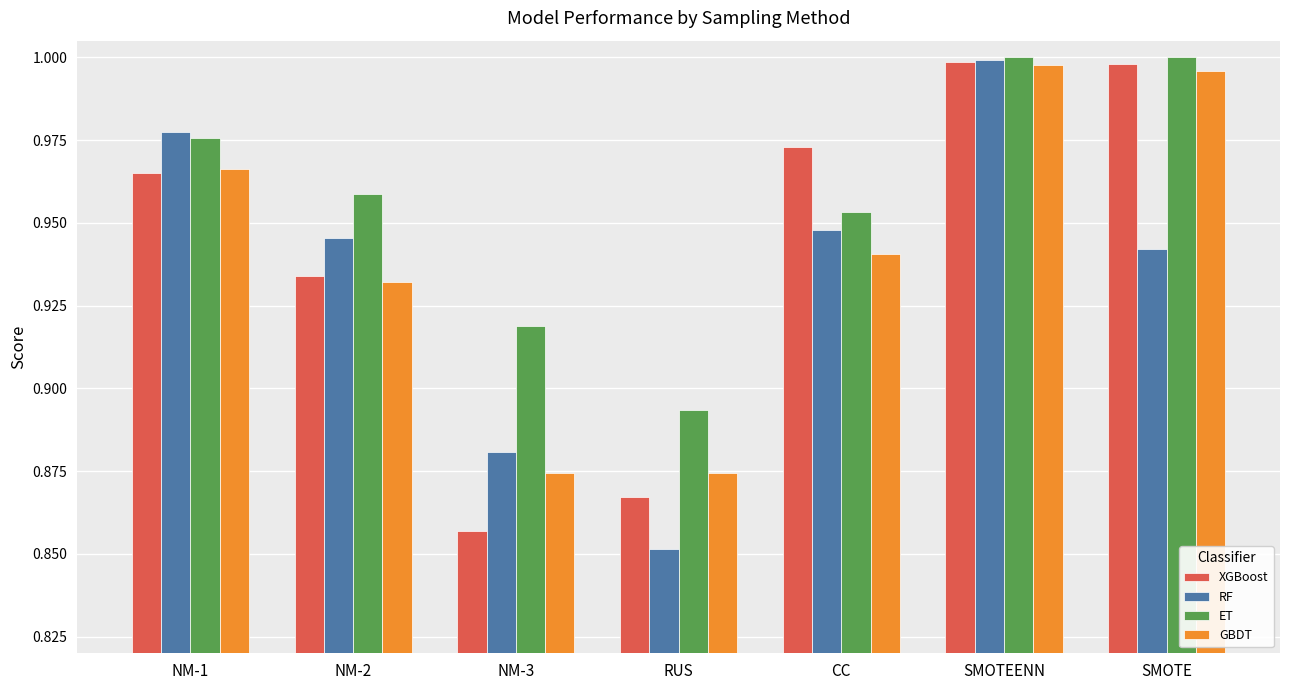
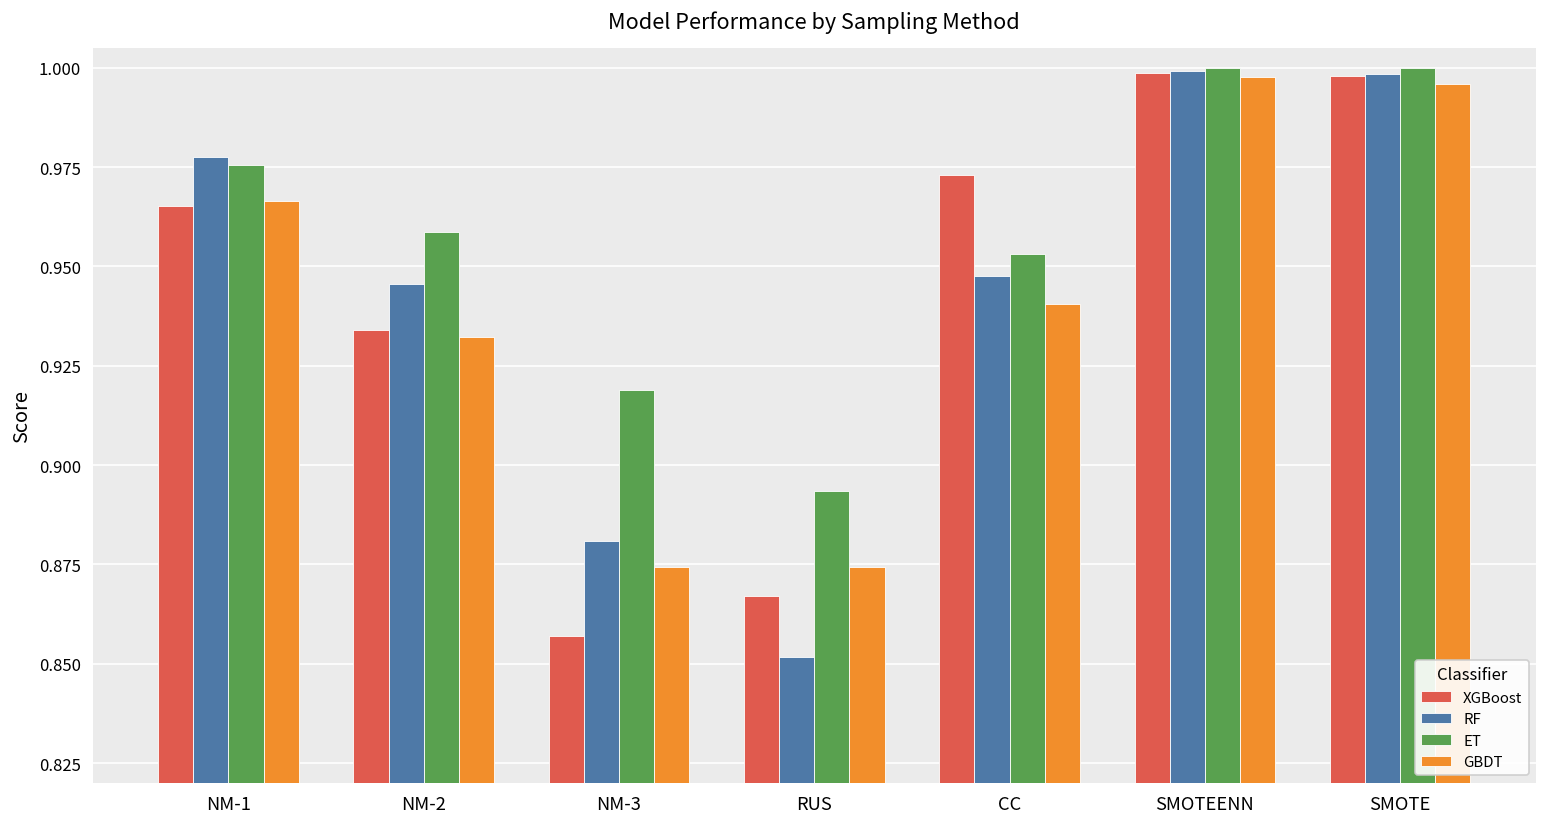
RF, SMOTE: 0.942 -> 0.998
